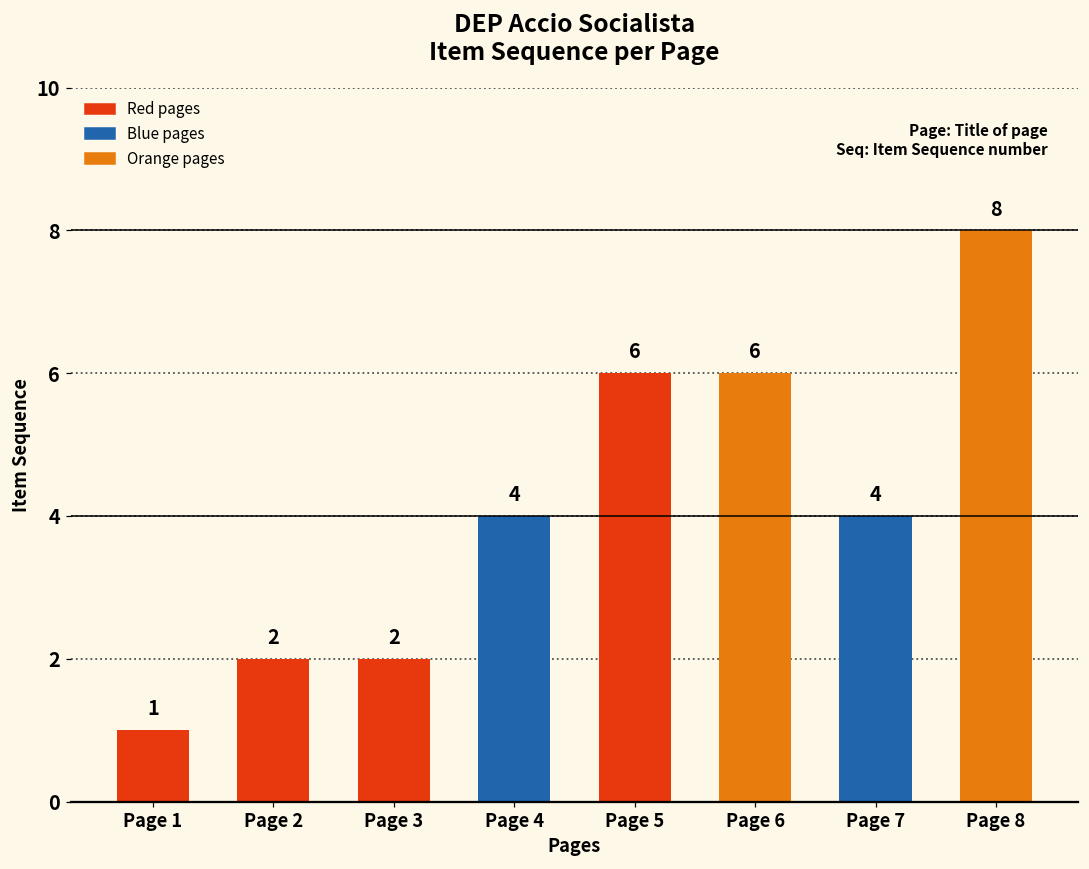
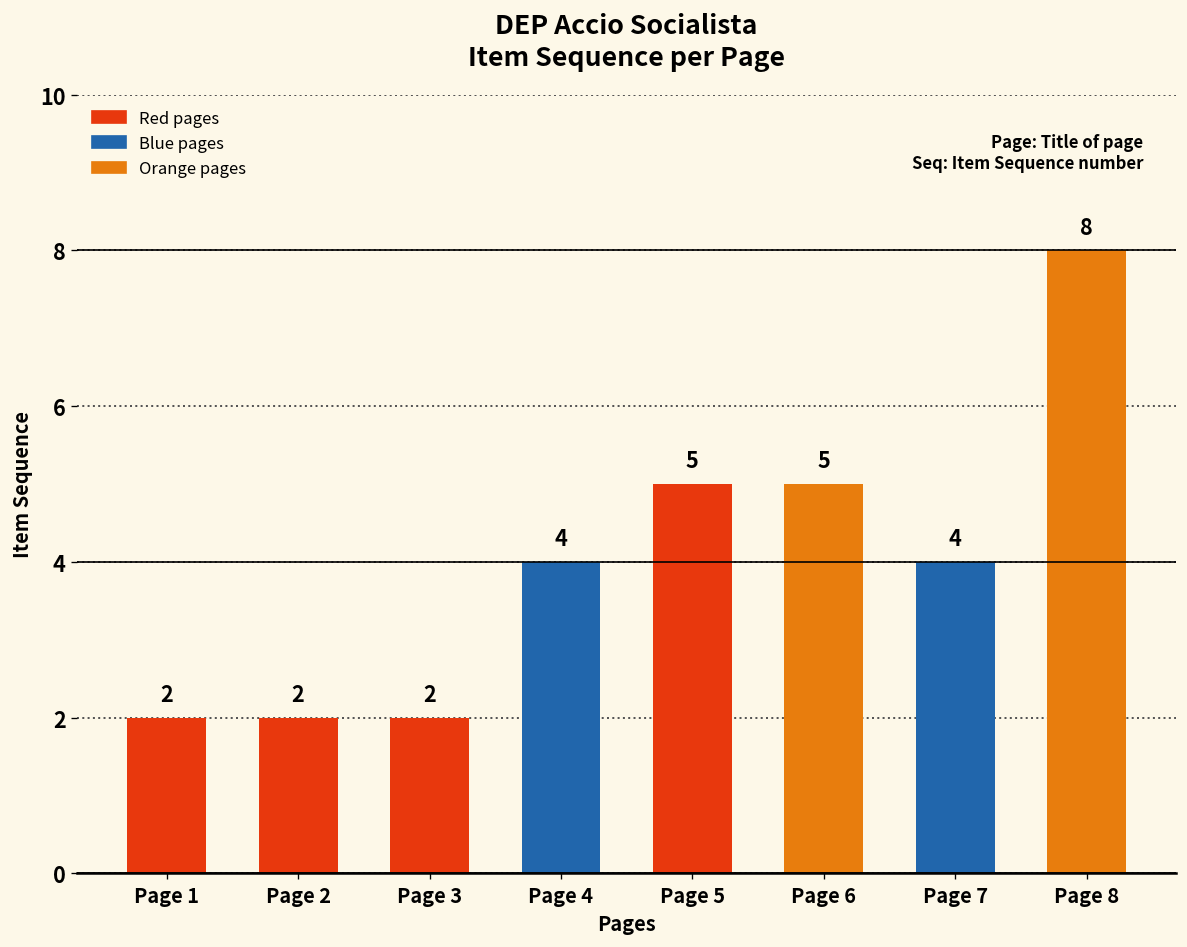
Page 1: 1 -> 2
Page 5: 6 -> 5
Page 6: 6 -> 5
